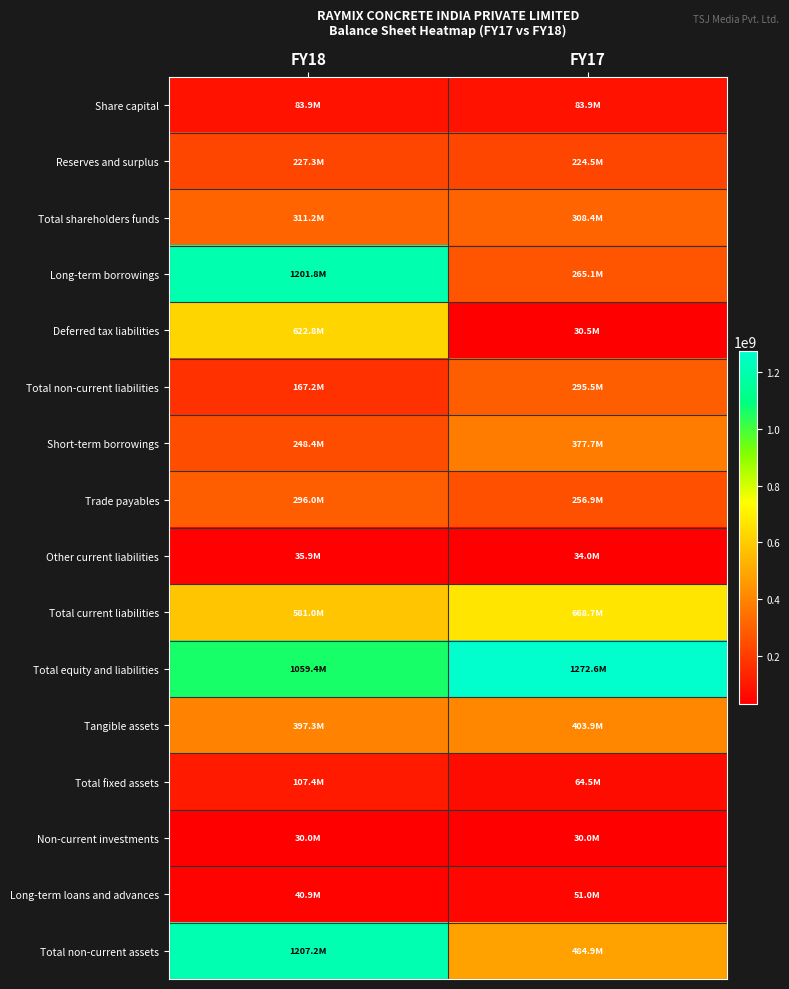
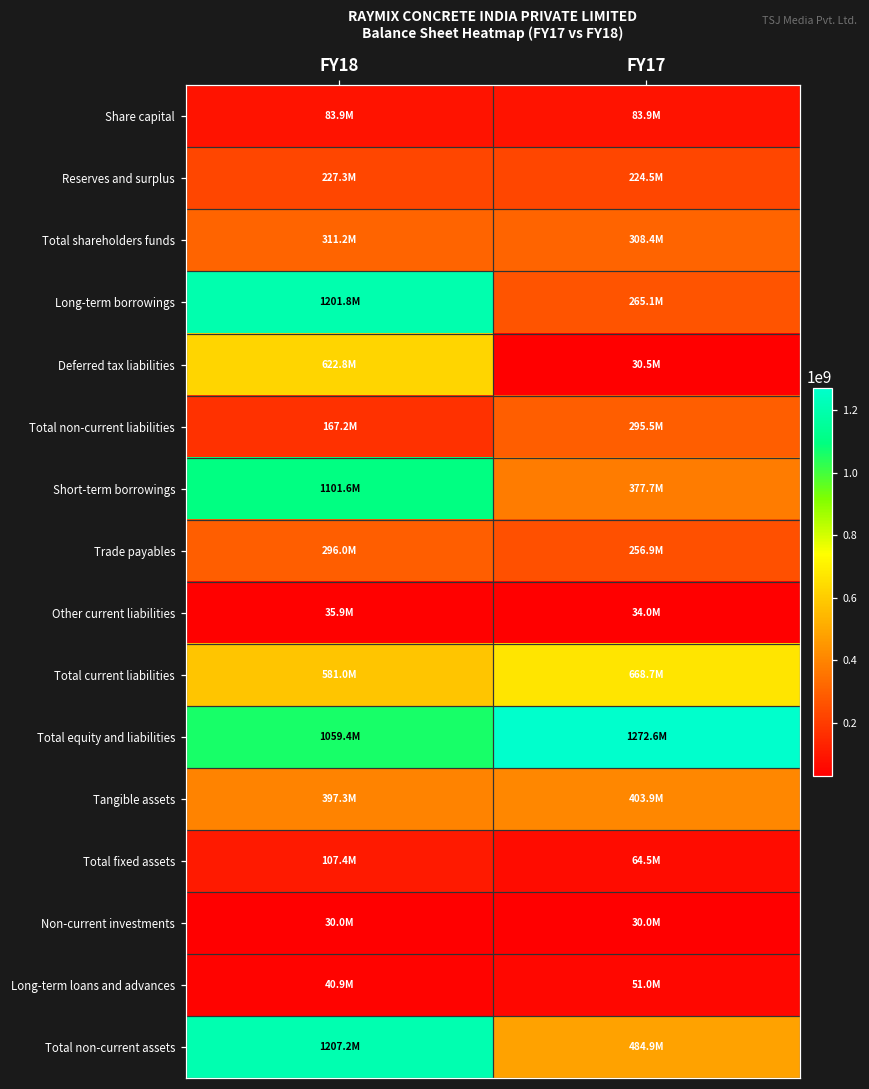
Short-term borrowings, FY18: 248.4M -> 1101.6M
